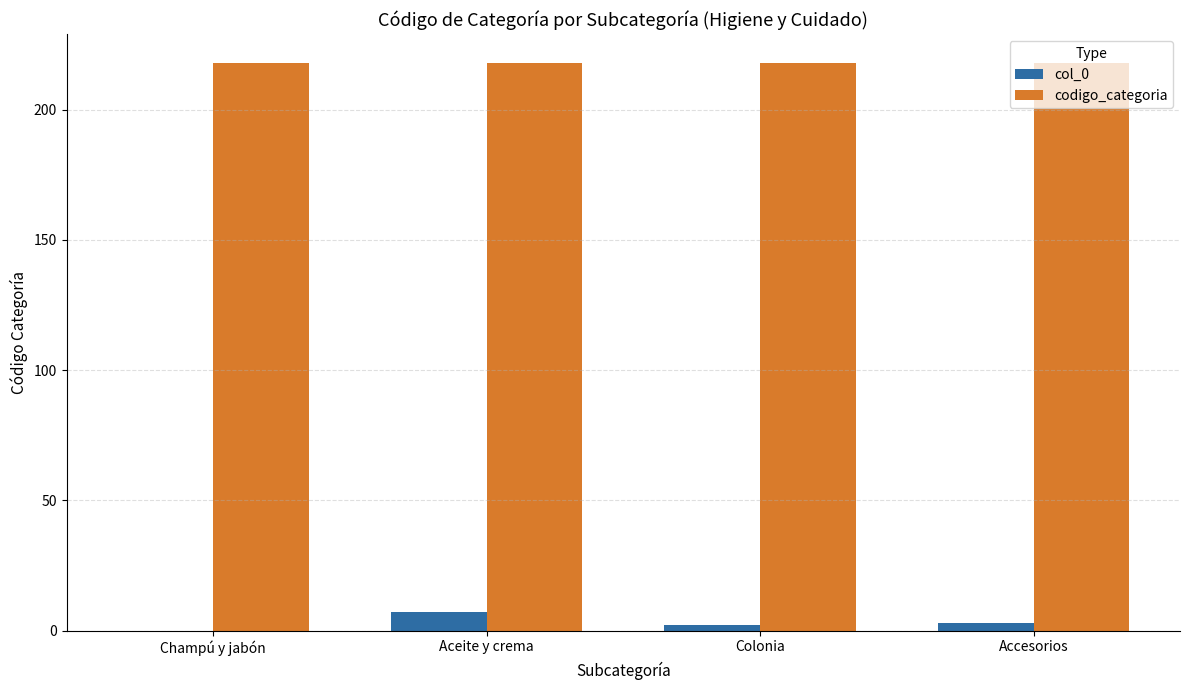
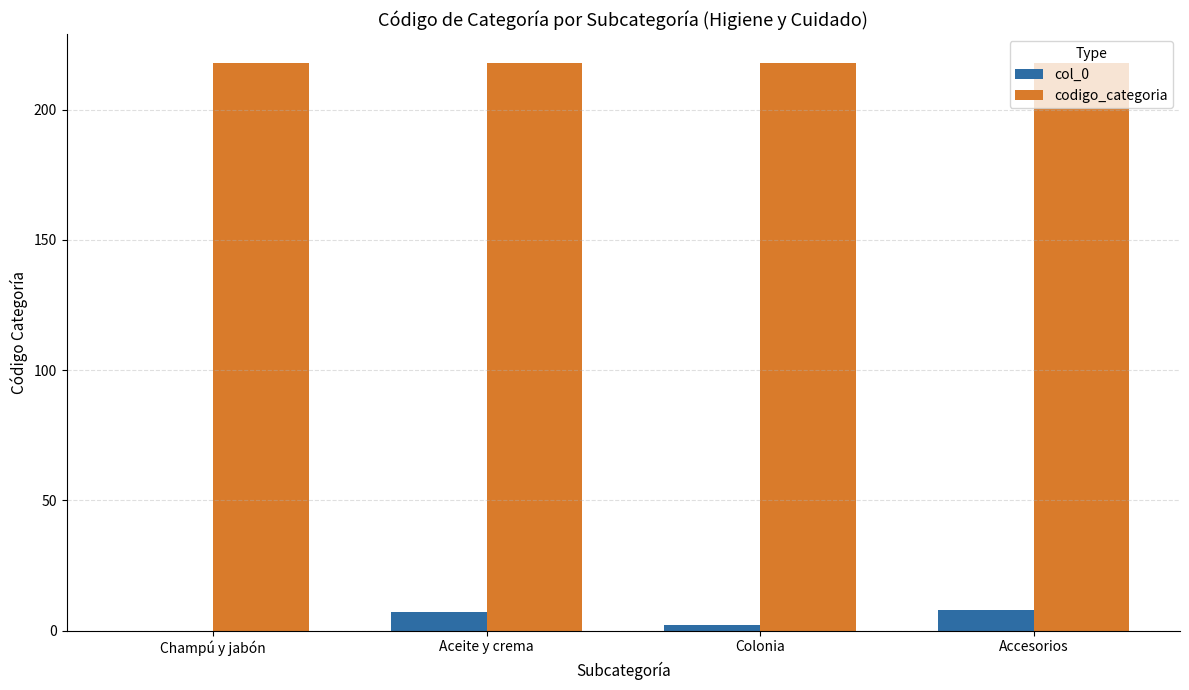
col_0, Accesorios: 3 -> 8
